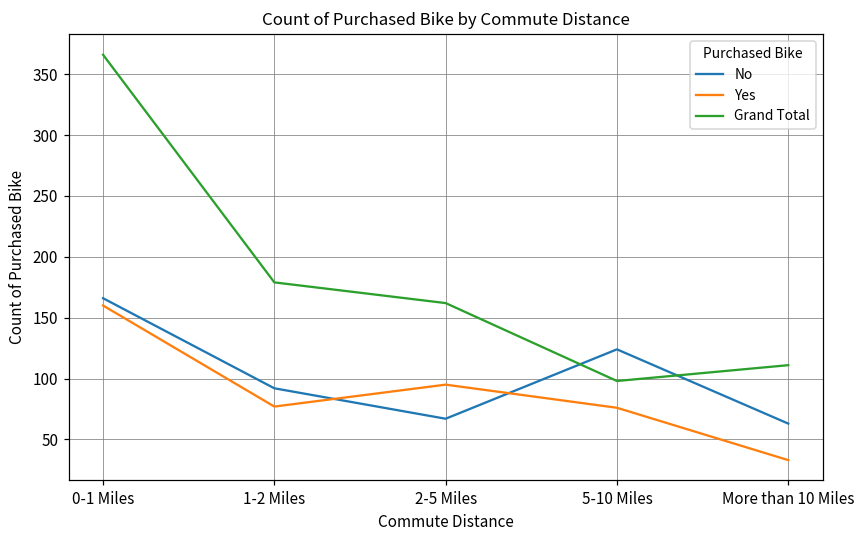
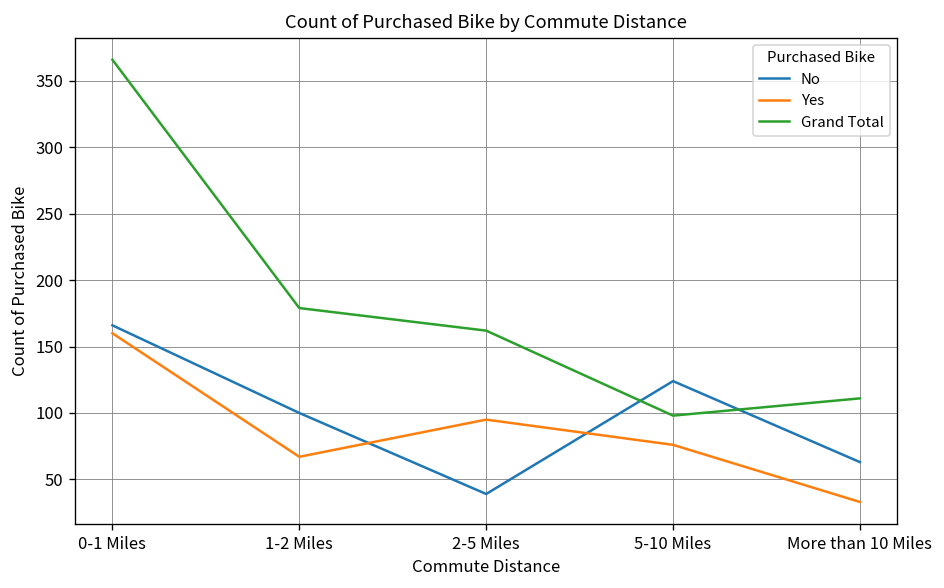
No, 1-2 Miles: 92 -> 100
Yes, 1-2 Miles: 77 -> 67
No, 2-5 Miles: 67 -> 39
